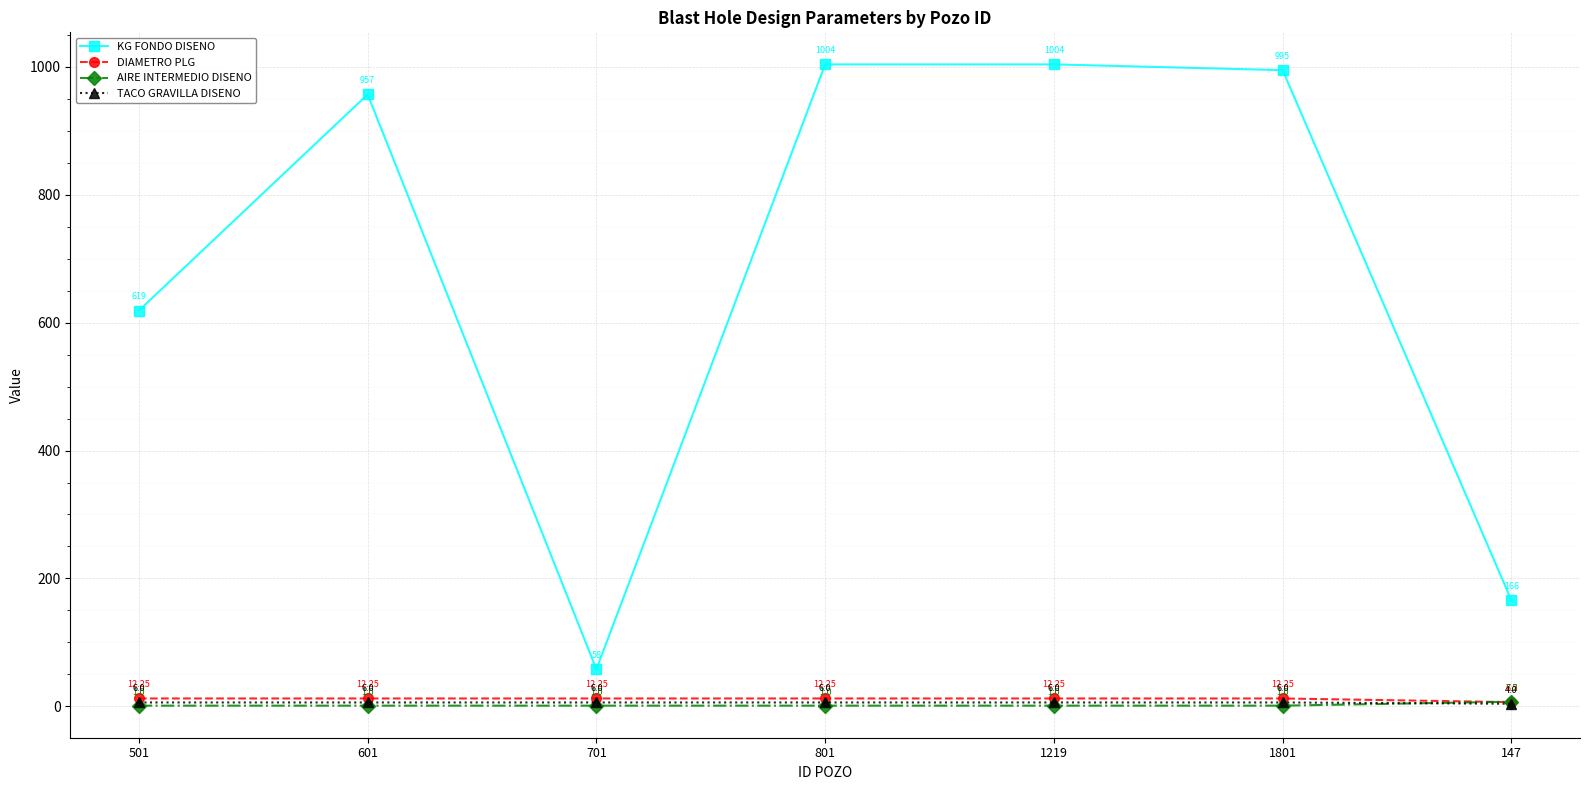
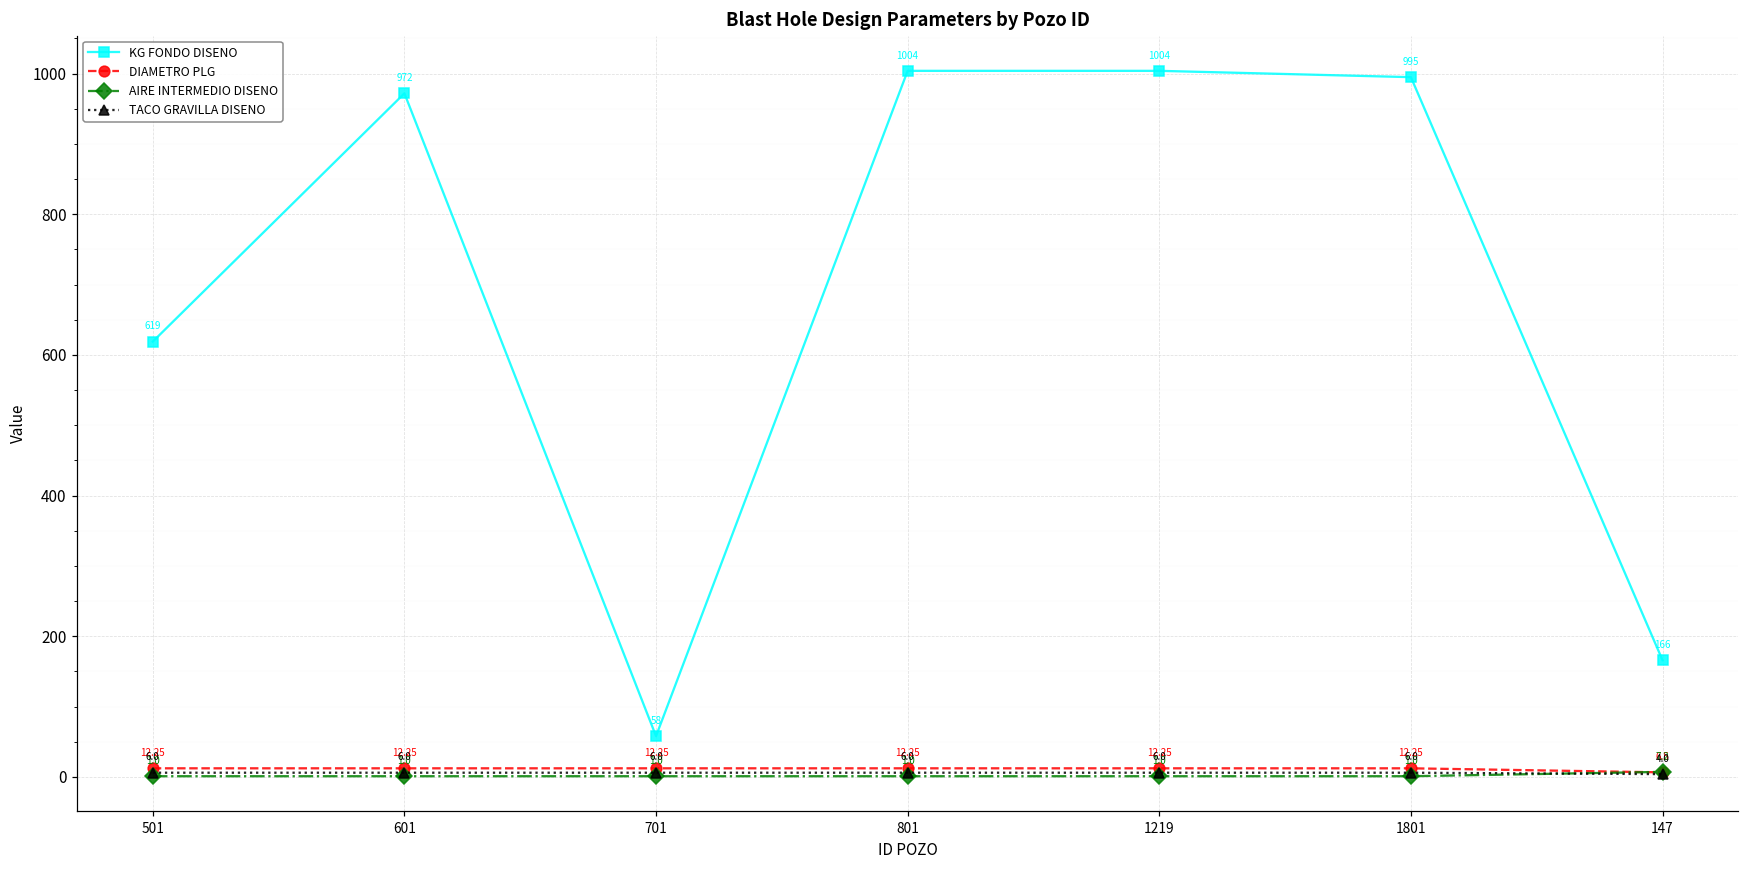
KG FONDO DISENO, 601: 957 -> 972
